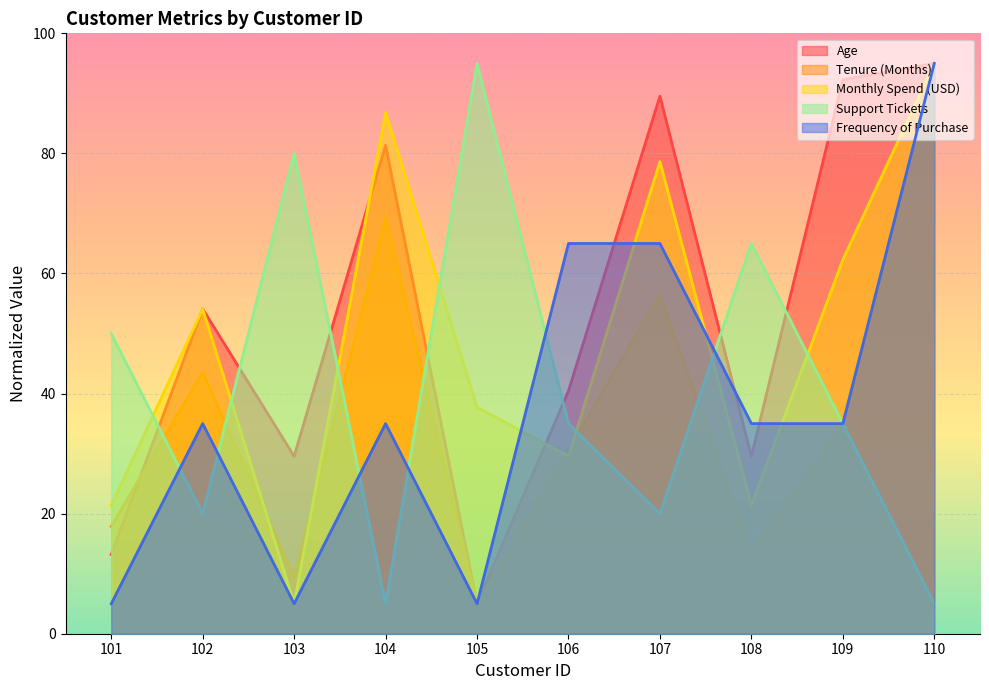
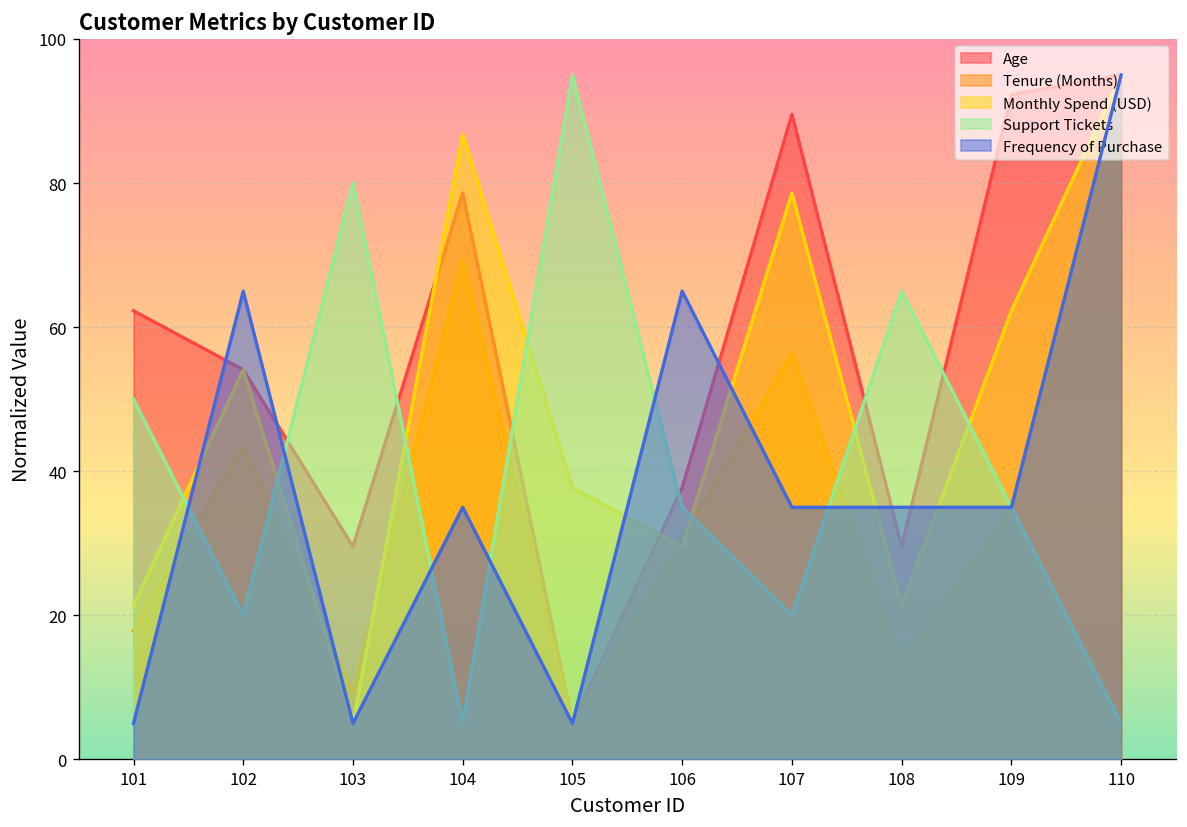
Age, 101: 13 -> 62
Frequency of Purchase, 102: 35 -> 65
Age, 104: 81 -> 79
Age, 106: 40 -> 38
Frequency of Purchase, 107: 65 -> 35
